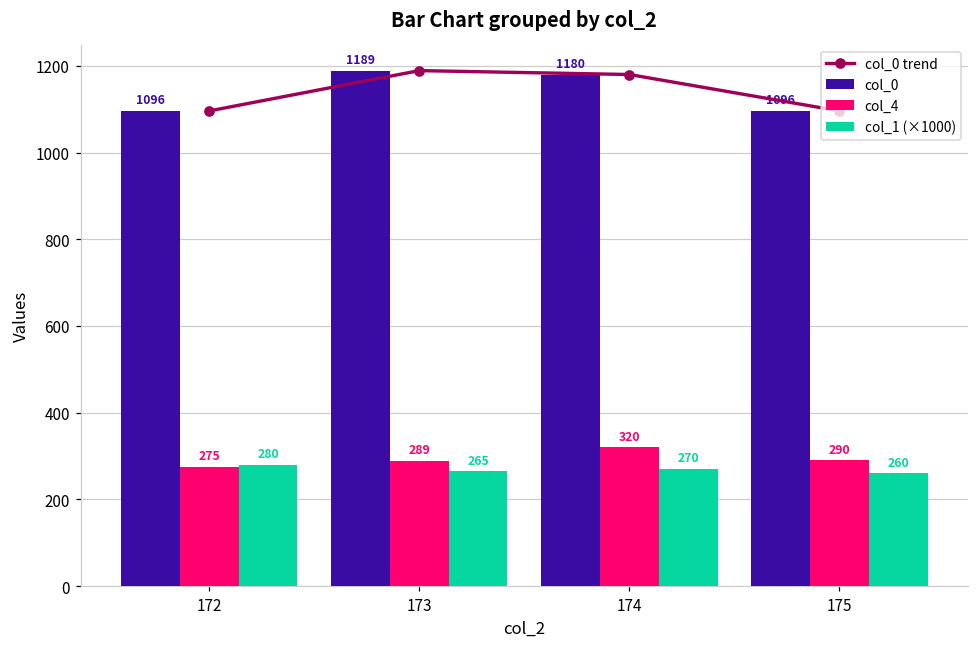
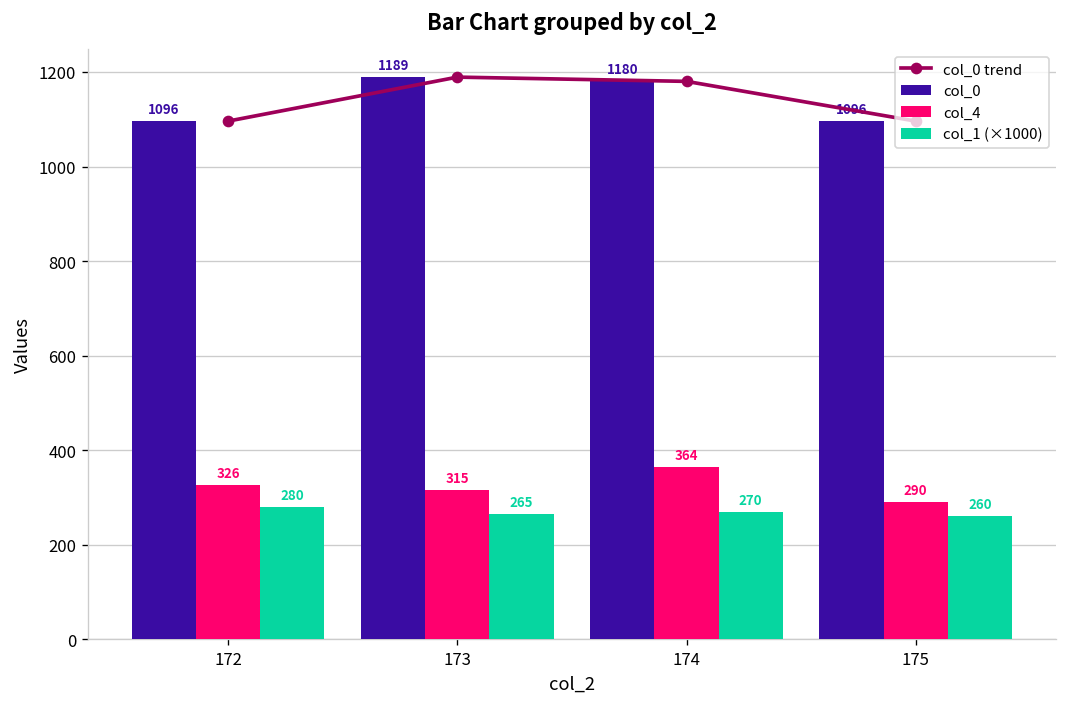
col_4, 172: 275 -> 326
col_4, 173: 289 -> 315
col_4, 174: 320 -> 364
